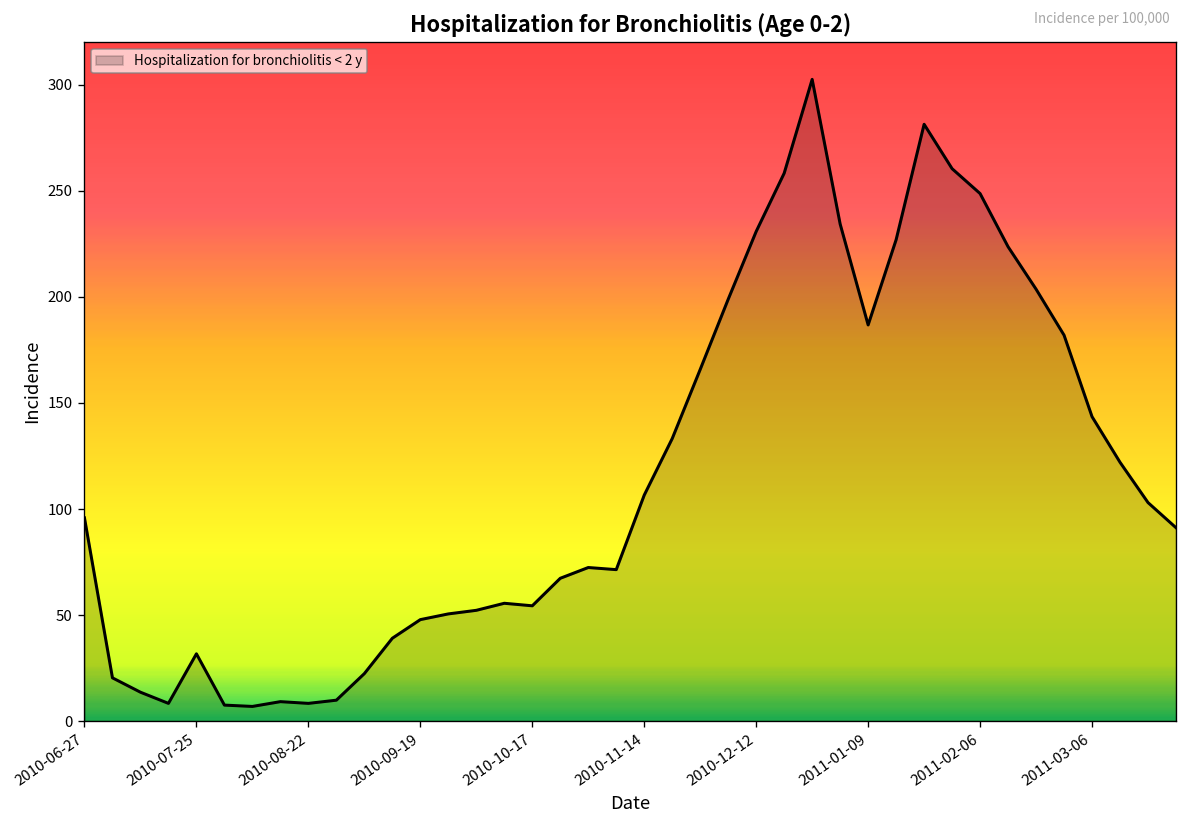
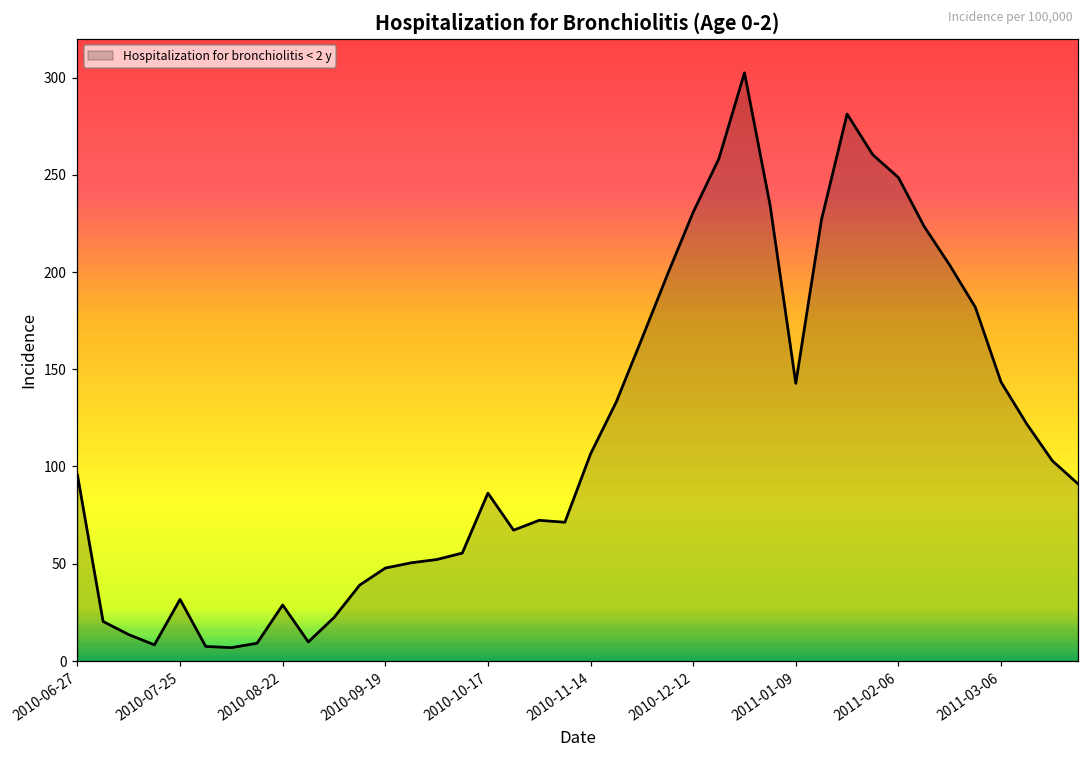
2010-08-22: 8 -> 29
2010-10-17: 54 -> 86
2011-01-09: 187 -> 143
